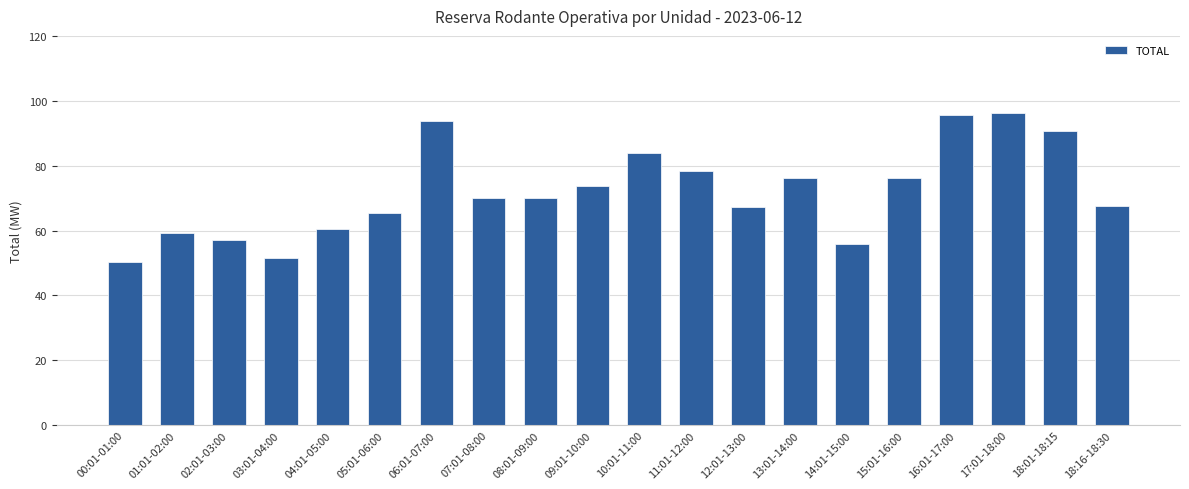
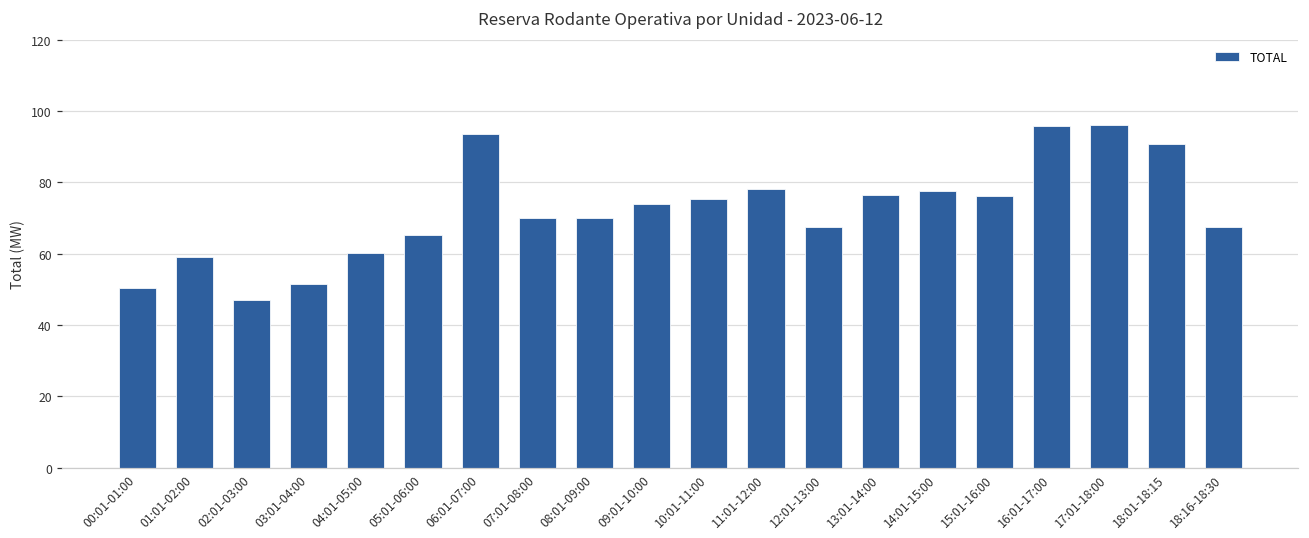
02:01-03:00: 57 -> 47
10:01-11:00: 84 -> 75
14:01-15:00: 56 -> 78
